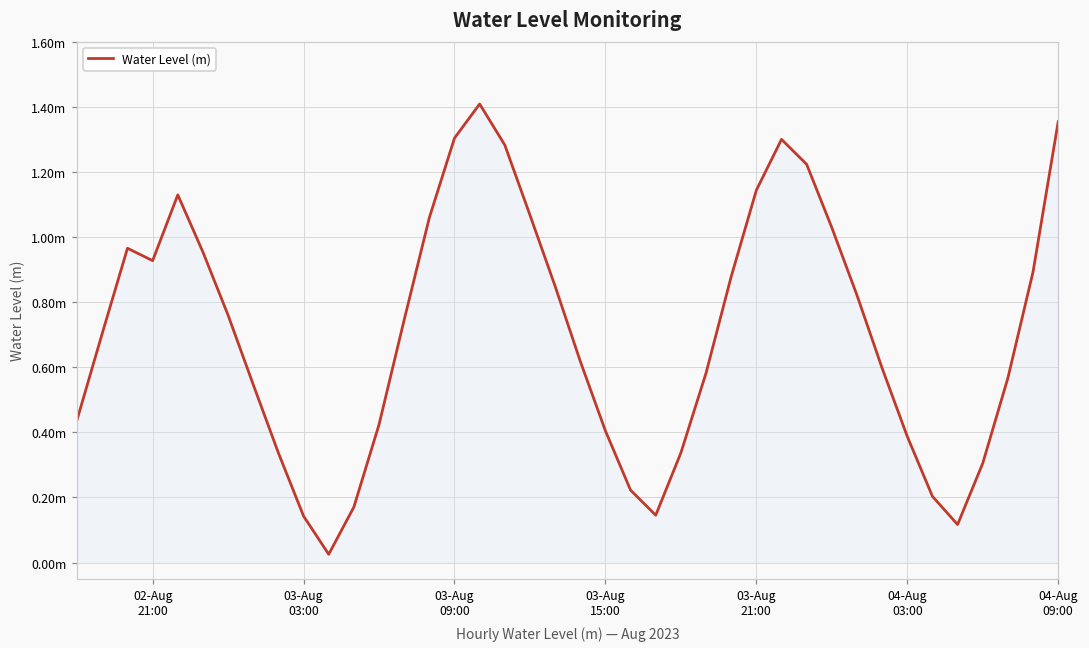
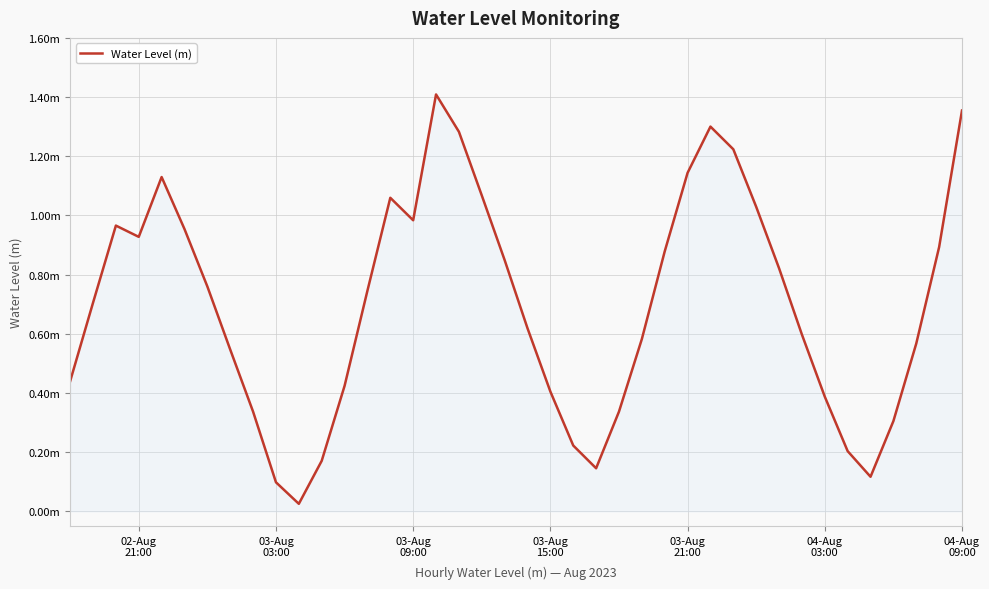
03-Aug 03:00: 0.14m -> 0.10m
03-Aug 09:00: 1.30m -> 0.98m
